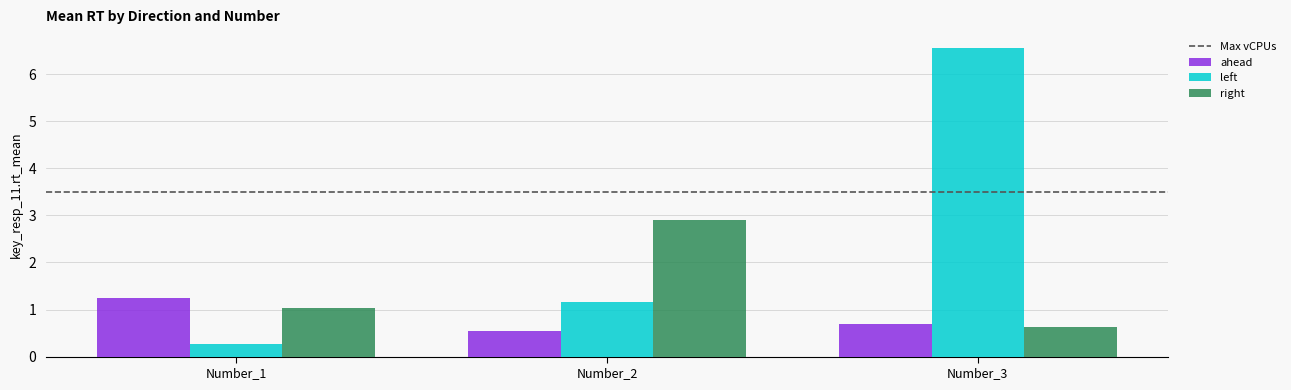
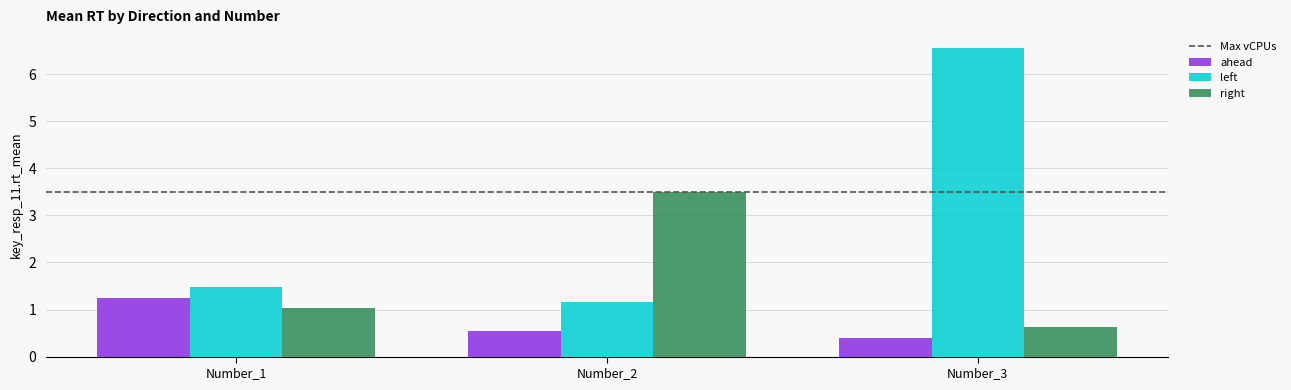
left, Number_1: 0.3 -> 1.5
right, Number_2: 2.9 -> 3.5
ahead, Number_3: 0.7 -> 0.4
